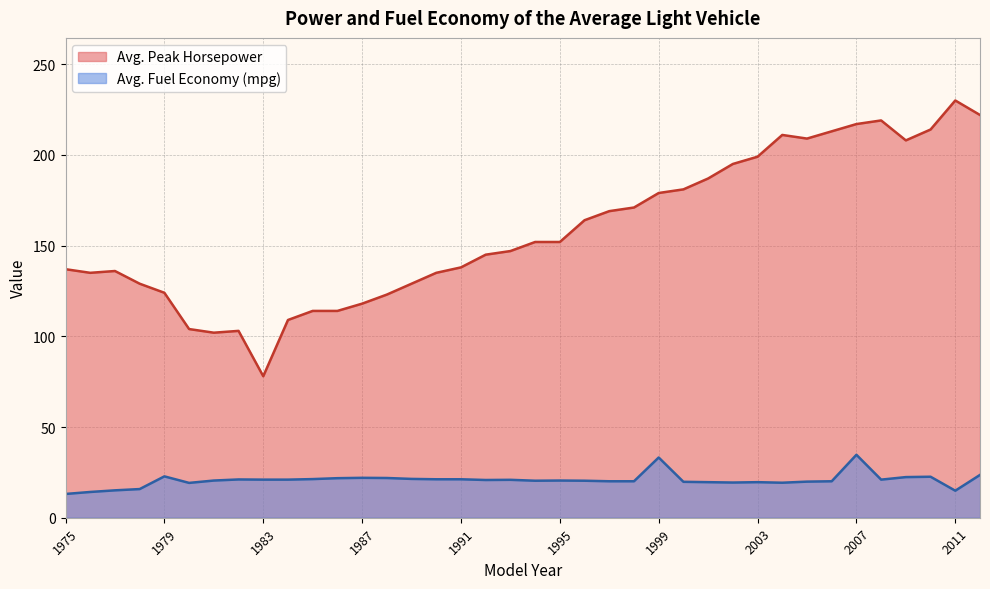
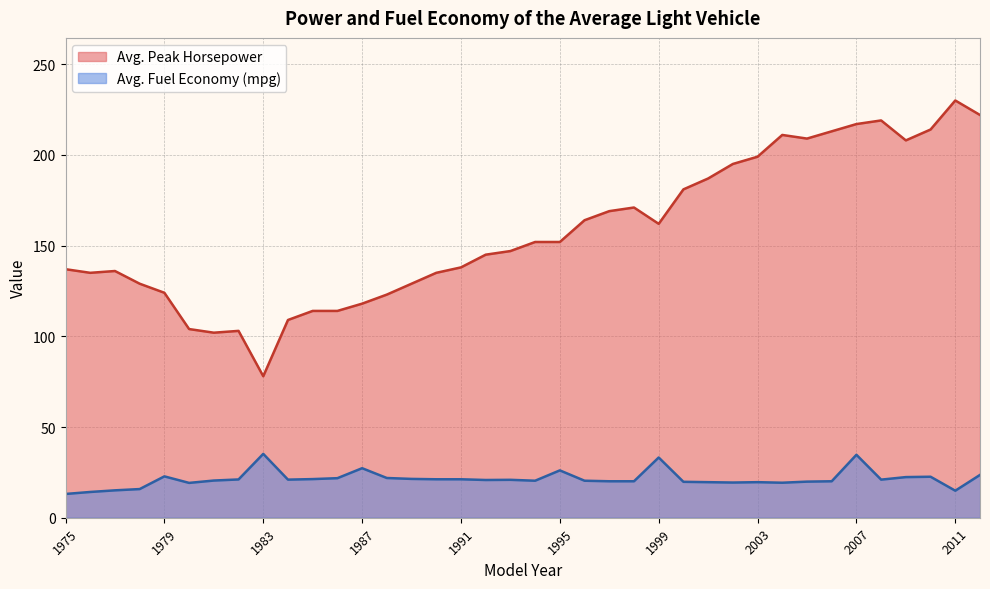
Avg. Fuel Economy (mpg), 1983: 21 -> 35
Avg. Fuel Economy (mpg), 1987: 22 -> 27
Avg. Fuel Economy (mpg), 1995: 21 -> 26
Avg. Peak Horsepower, 1999: 179 -> 162
